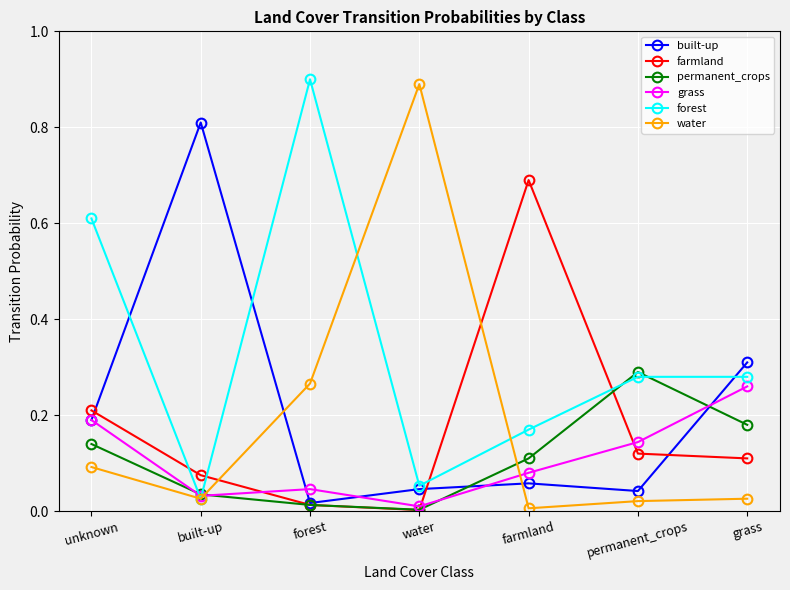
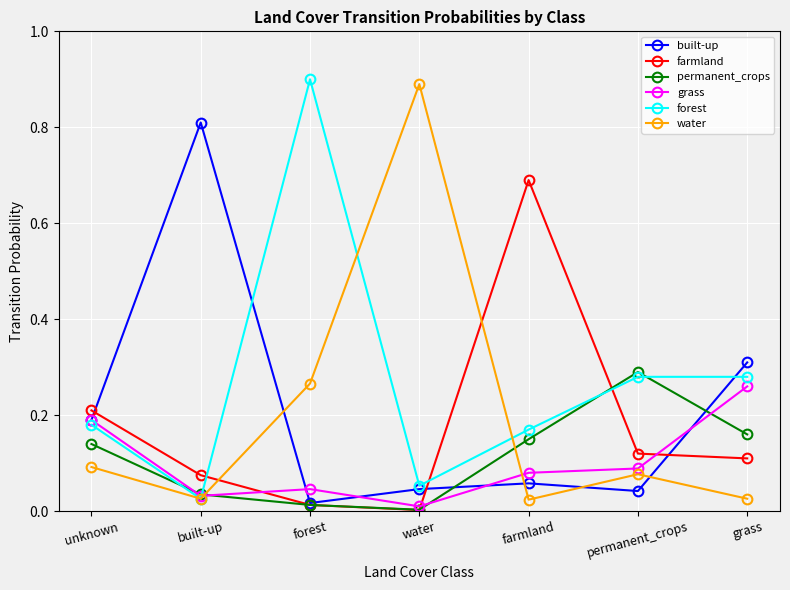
forest, unknown: 0.61 -> 0.18
permanent_crops, farmland: 0.11 -> 0.15
water, farmland: 0.01 -> 0.02
grass, permanent_crops: 0.14 -> 0.09
water, permanent_crops: 0.02 -> 0.08
permanent_crops, grass: 0.18 -> 0.16
